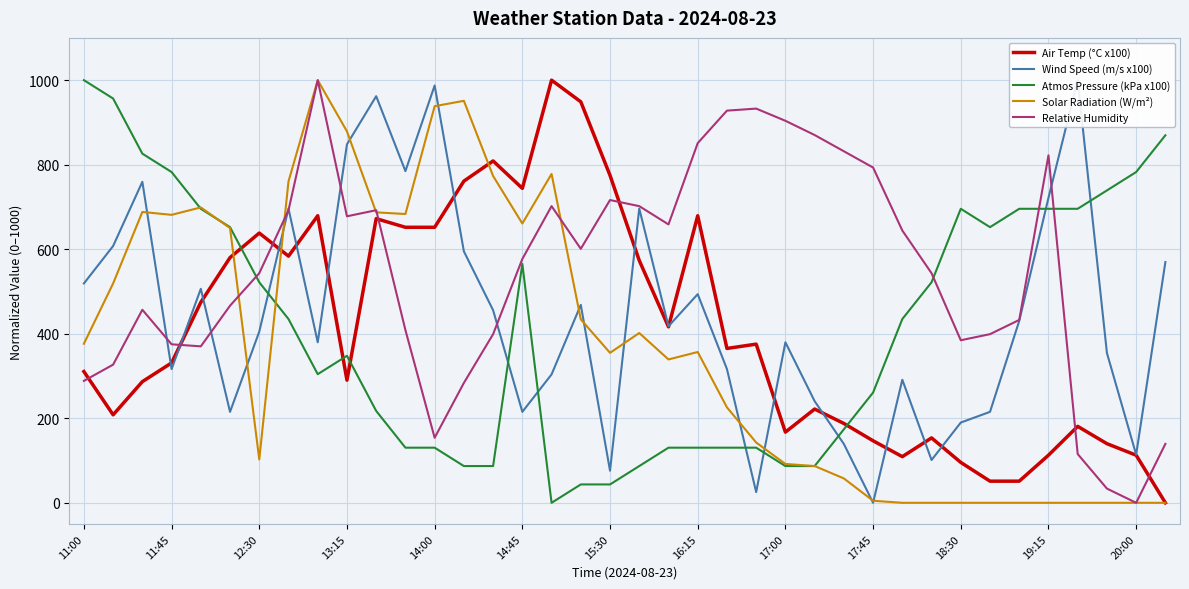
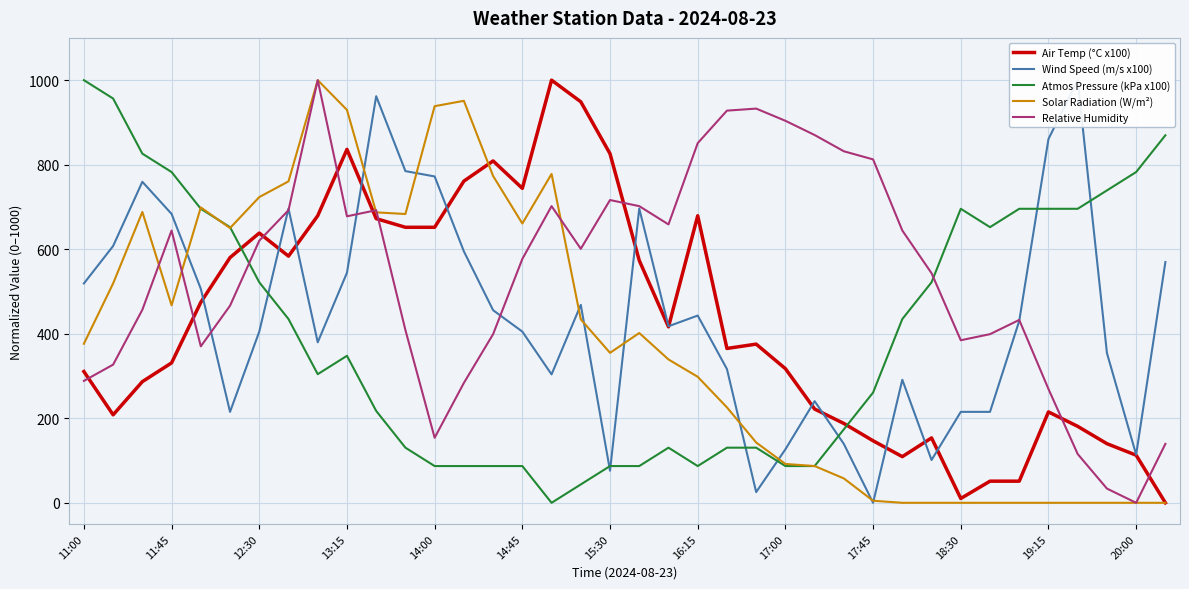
Wind Speed (m/s x100), 11:45: 320 -> 680
Solar Radiation (W/m²), 11:45: 680 -> 470
Relative Humidity, 11:45: 380 -> 640
Solar Radiation (W/m²), 12:30: 100 -> 720
Relative Humidity, 12:30: 540 -> 620
Air Temp (°C x100), 13:15: 290 -> 840
Wind Speed (m/s x100), 13:15: 850 -> 540
Solar Radiation (W/m²), 13:15: 880 -> 930
Wind Speed (m/s x100), 14:00: 990 -> 770
Atmos Pressure (kPa x100), 14:00: 130 -> 90
Wind Speed (m/s x100), 14:45: 220 -> 410
Atmos Pressure (kPa x100), 14:45: 570 -> 90
Air Temp (°C x100), 15:30: 770 -> 830
Atmos Pressure (kPa x100), 15:30: 40 -> 90
Wind Speed (m/s x100), 16:15: 490 -> 440
Atmos Pressure (kPa x100), 16:15: 130 -> 90
Solar Radiation (W/m²), 16:15: 360 -> 300
Air Temp (°C x100), 17:00: 170 -> 320
Wind Speed (m/s x100), 17:00: 380 -> 130
Relative Humidity, 17:45: 790 -> 810
Air Temp (°C x100), 18:30: 100 -> 10
Wind Speed (m/s x100), 18:30: 190 -> 220
Air Temp (°C x100), 19:15: 110 -> 220
Wind Speed (m/s x100), 19:15: 720 -> 860
Relative Humidity, 19:15: 820 -> 270
